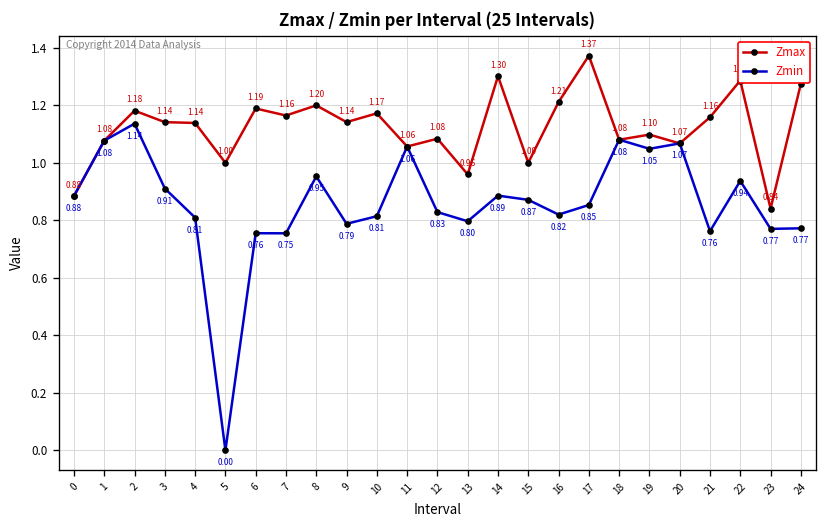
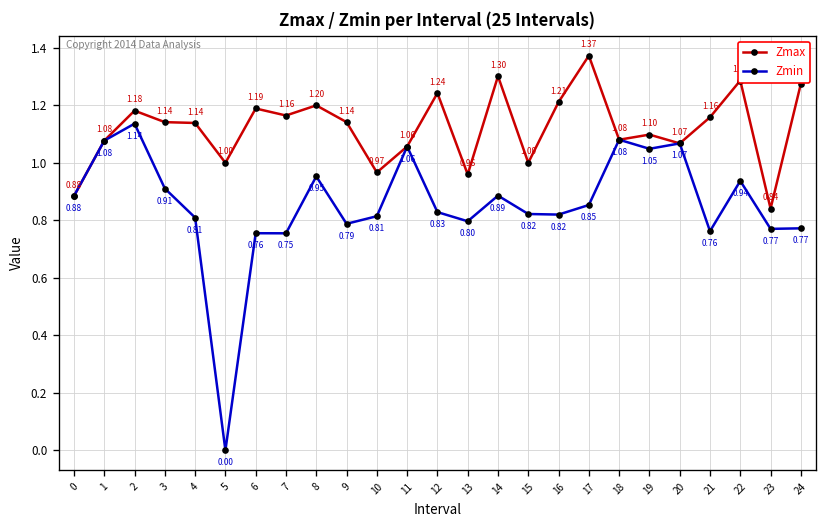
Zmax, 10: 1.17 -> 0.97
Zmax, 12: 1.08 -> 1.24
Zmin, 15: 0.87 -> 0.82
